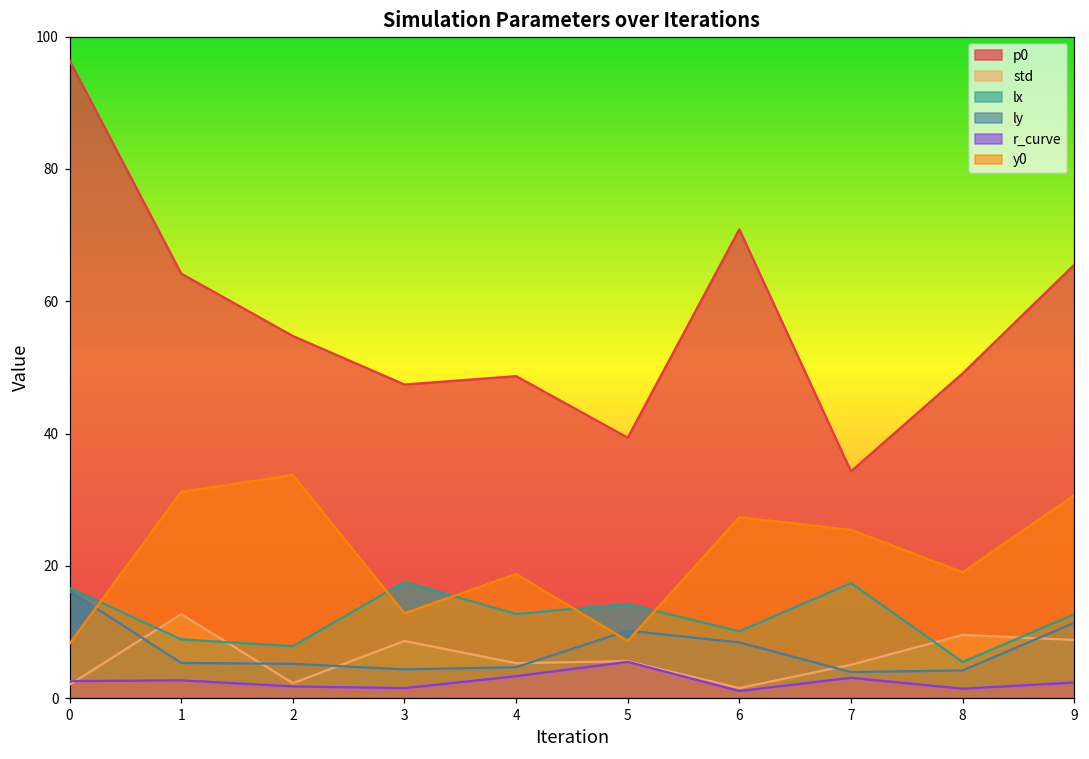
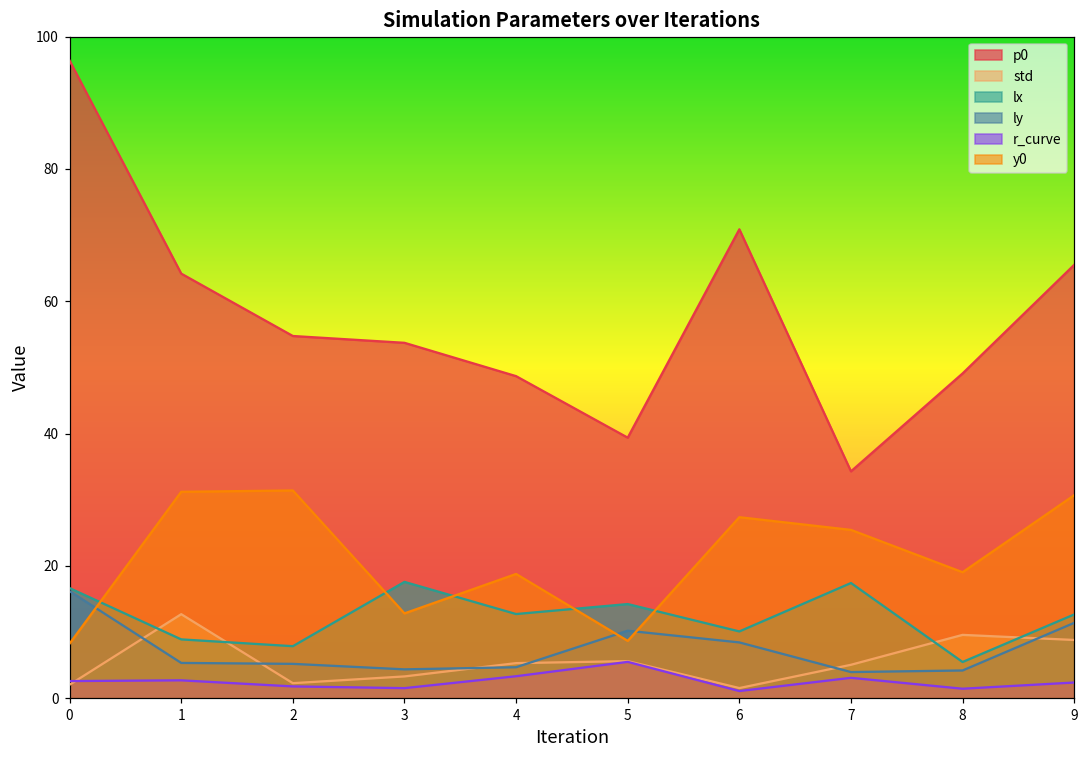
y0, 2: 34 -> 31
p0, 3: 47 -> 54
std, 3: 9 -> 3
